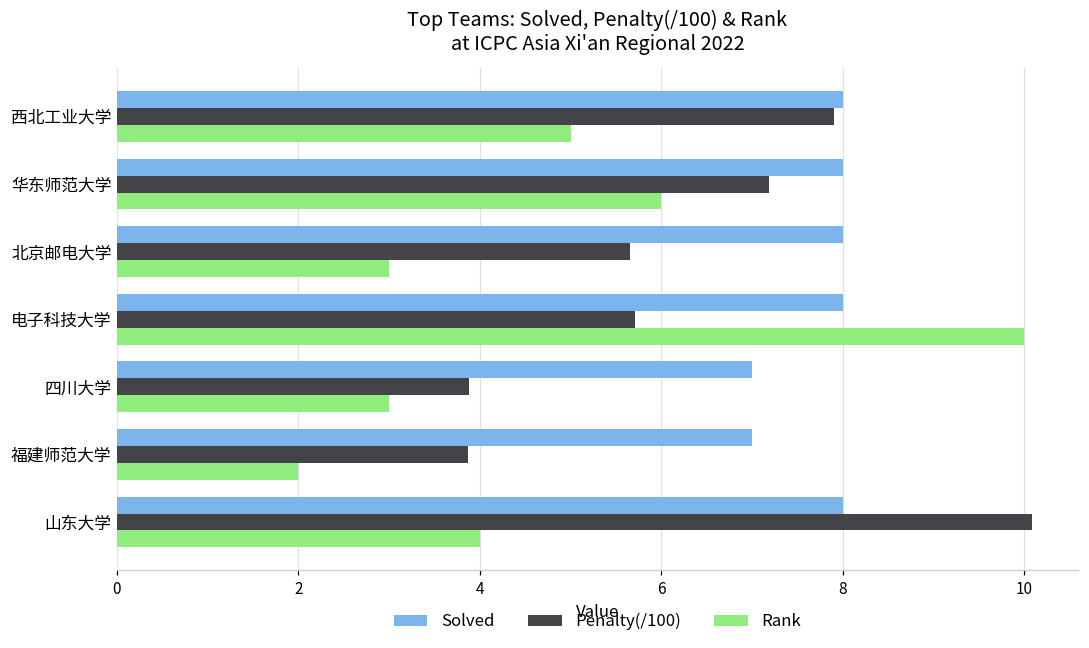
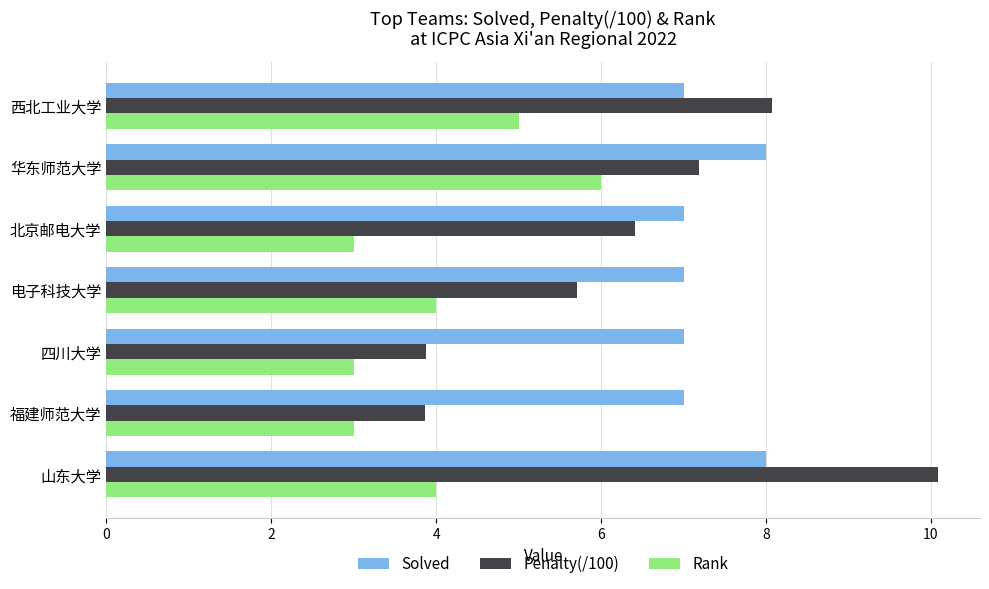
Solved, 西北工业大学: 8 -> 7
Penalty(/100), 西北工业大学: 7.9 -> 8.1
Solved, 北京邮电大学: 8 -> 7
Penalty(/100), 北京邮电大学: 5.7 -> 6.4
Solved, 电子科技大学: 8 -> 7
Rank, 电子科技大学: 10 -> 4
Rank, 福建师范大学: 2 -> 3
